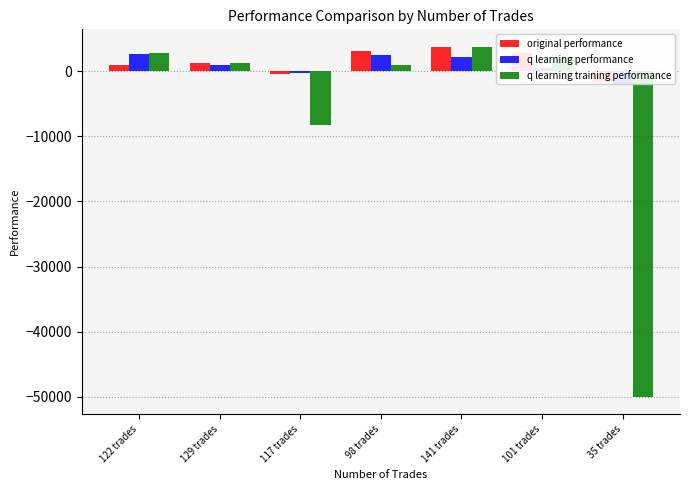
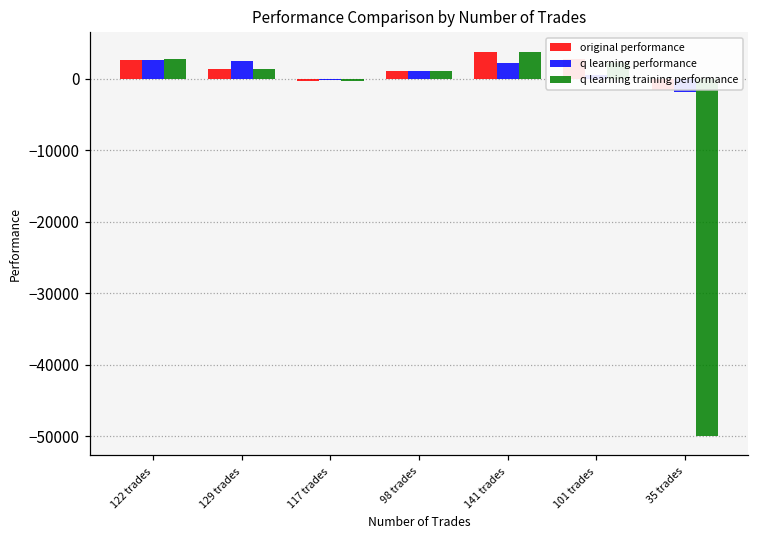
original performance, 122 trades: 1000 -> 3000
q learning performance, 129 trades: 1000 -> 2000
q learning training performance, 117 trades: -8000 -> 0
original performance, 98 trades: 3000 -> 1000
q learning performance, 98 trades: 3000 -> 1000
